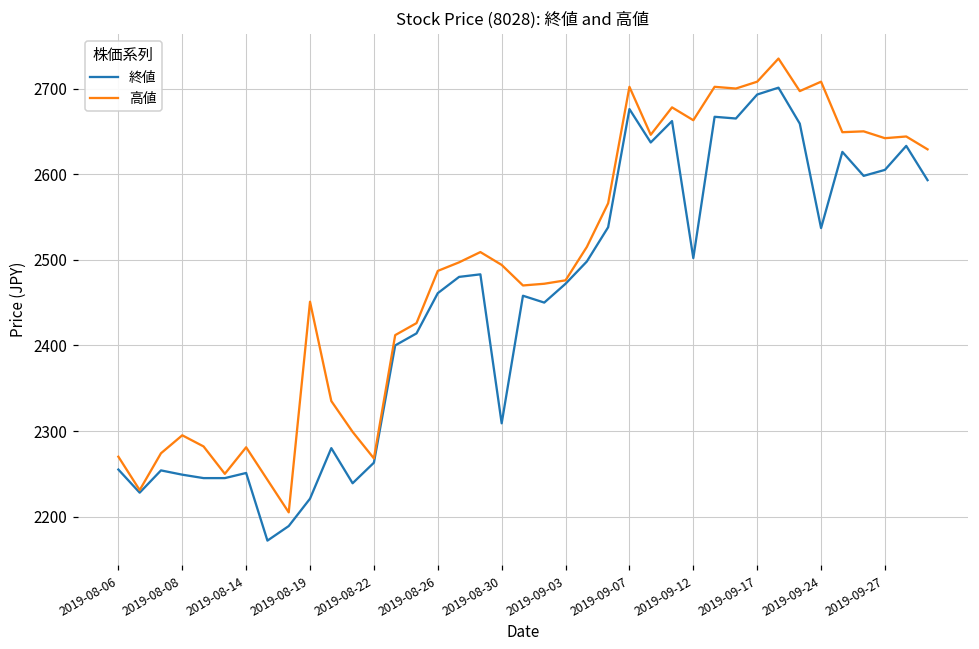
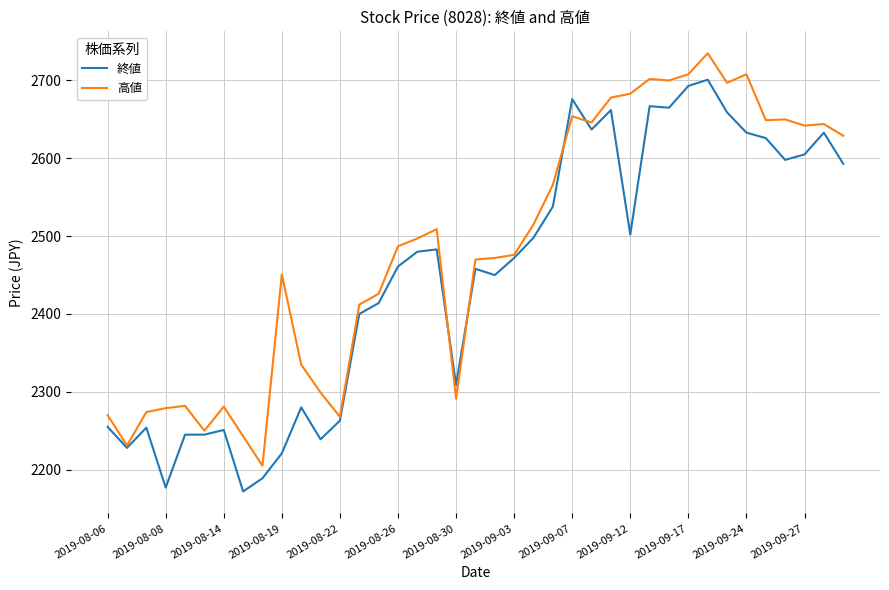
終値, 2019-08-08: 2250 -> 2180
高値, 2019-08-08: 2300 -> 2280
高値, 2019-08-30: 2490 -> 2290
高値, 2019-09-07: 2700 -> 2650
高値, 2019-09-12: 2660 -> 2680
終値, 2019-09-24: 2540 -> 2630
